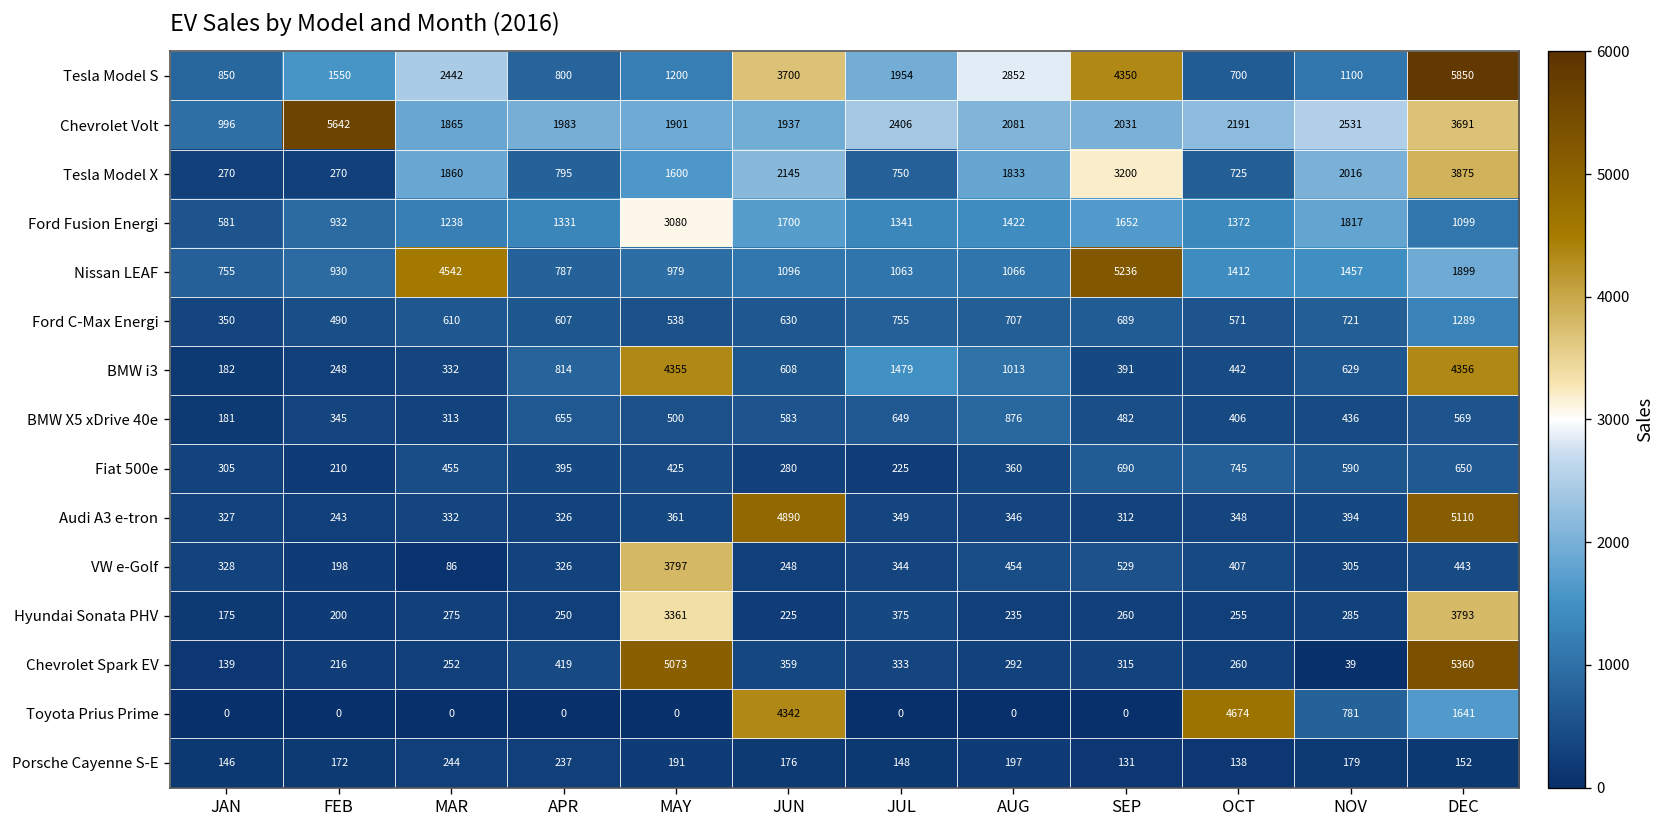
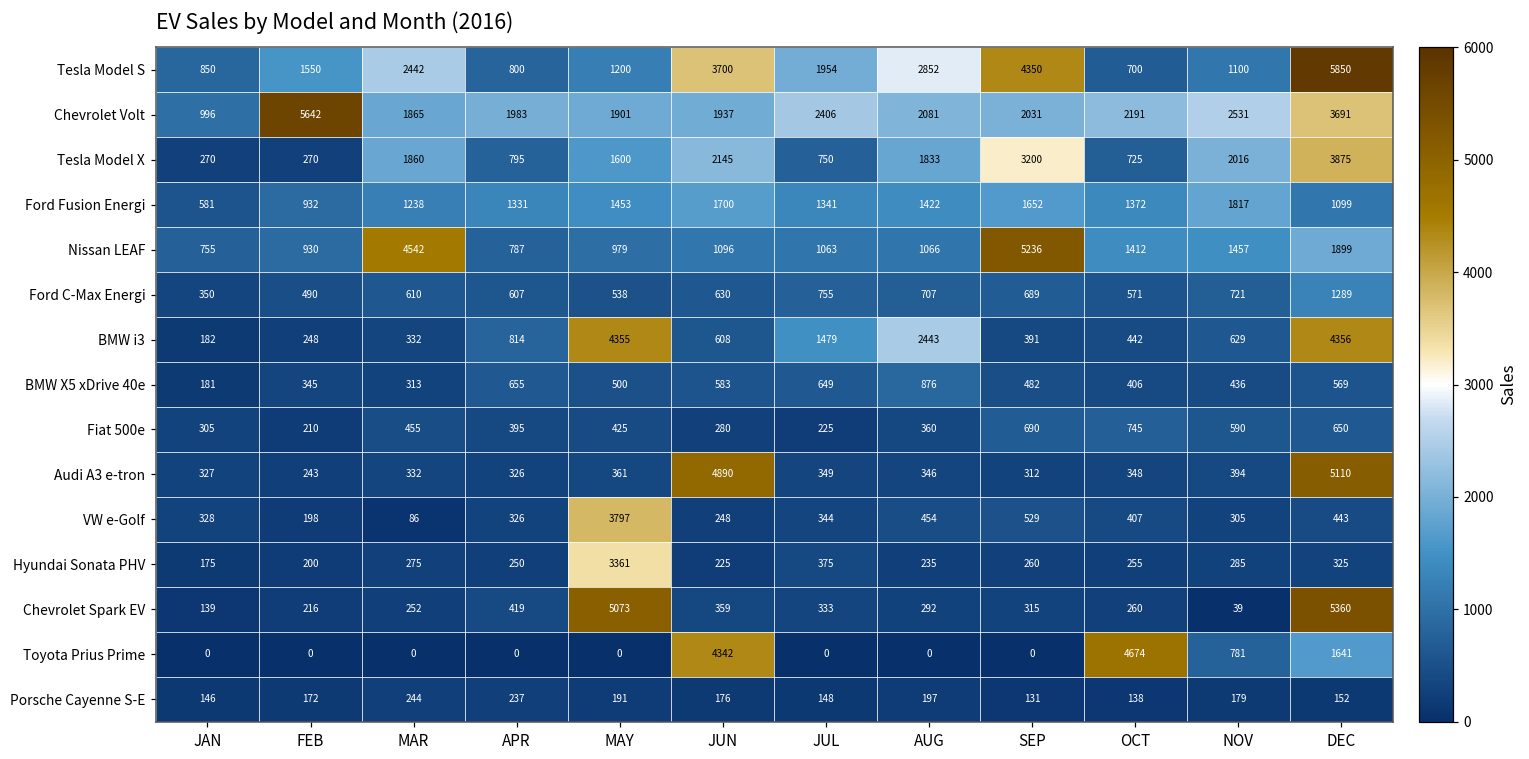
Ford Fusion Energi, MAY: 3080 -> 1453
BMW i3, AUG: 1013 -> 2443
Hyundai Sonata PHV, DEC: 3793 -> 325
